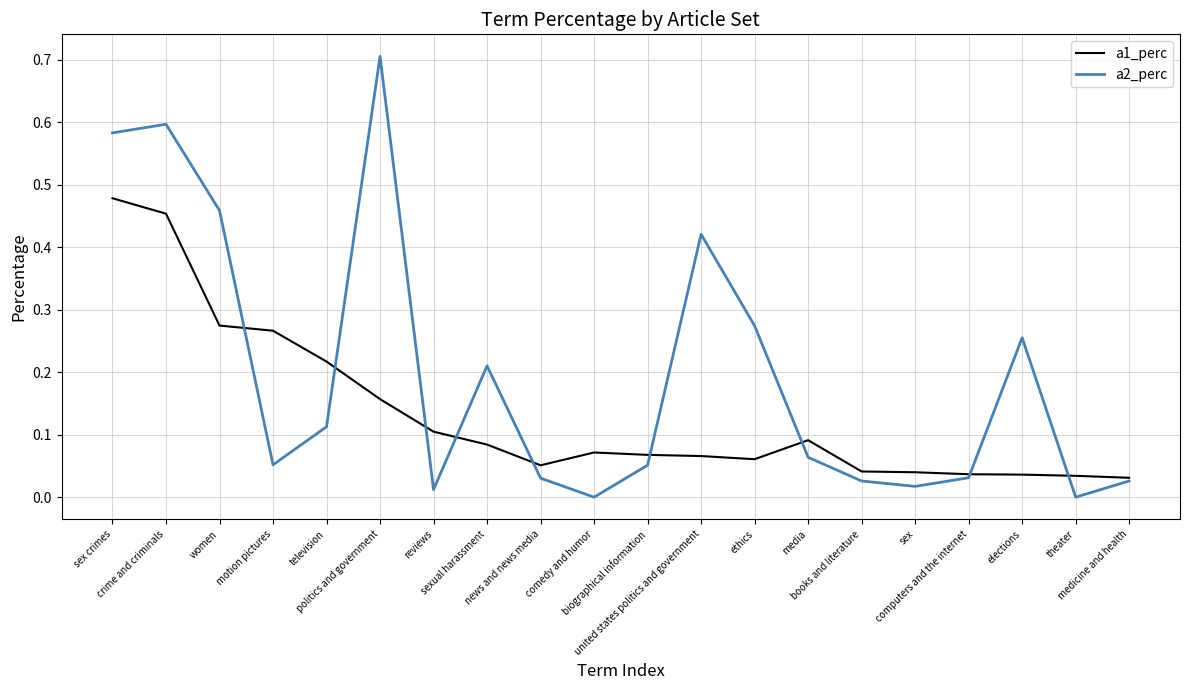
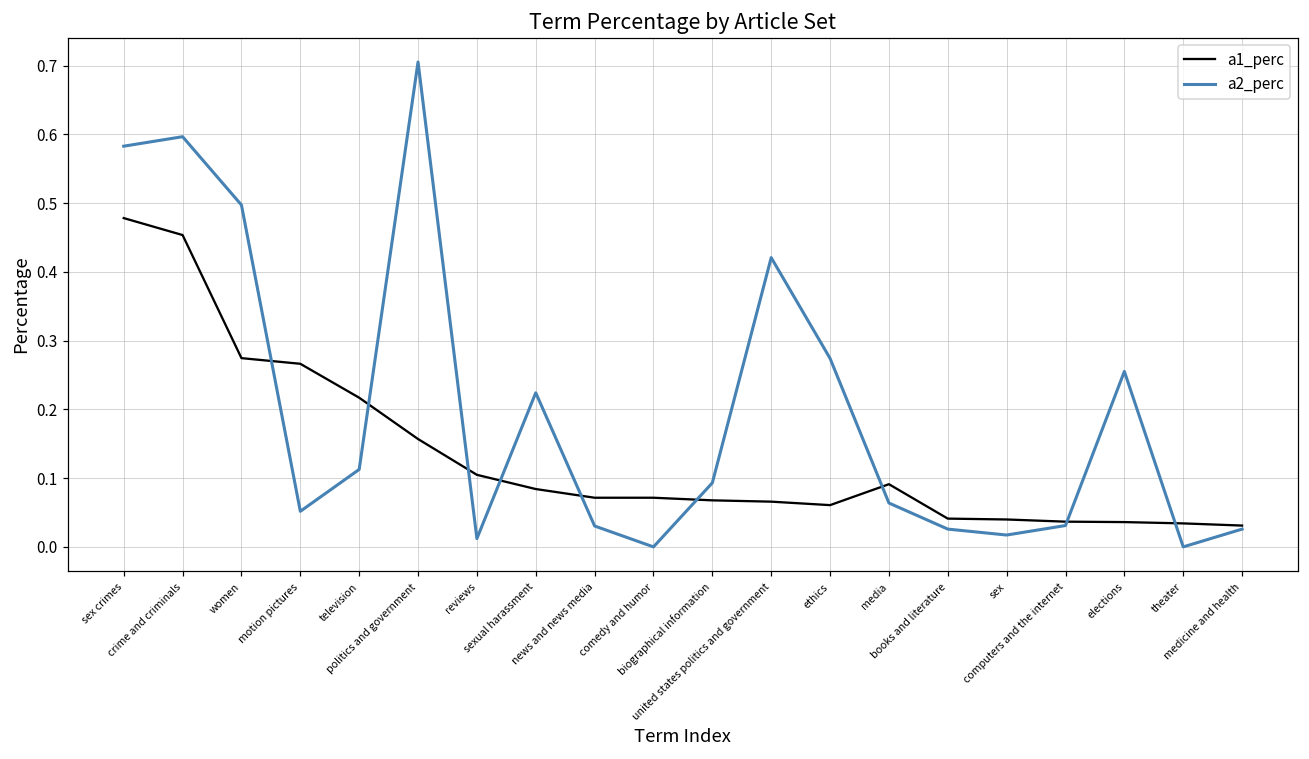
a2_perc, women: 0.46 -> 0.50
a2_perc, sexual harassment: 0.21 -> 0.22
a1_perc, news and news media: 0.05 -> 0.07
a2_perc, biographical information: 0.05 -> 0.09
